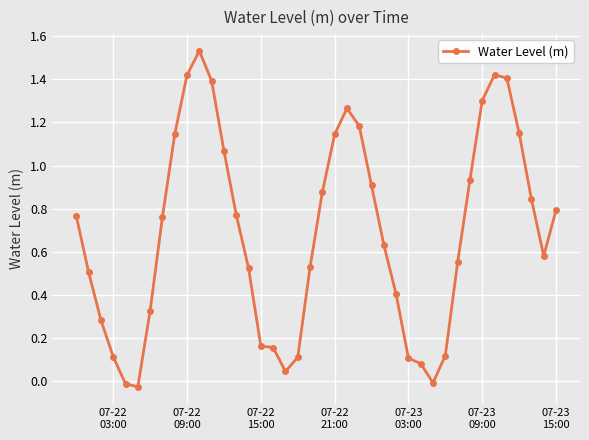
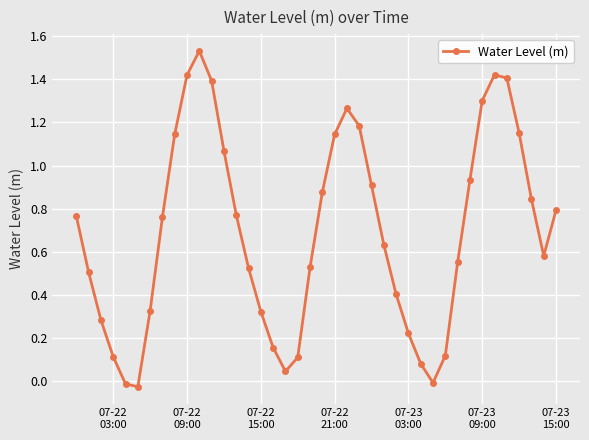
07-22 15:00: 0.16 -> 0.32
07-23 03:00: 0.11 -> 0.22
